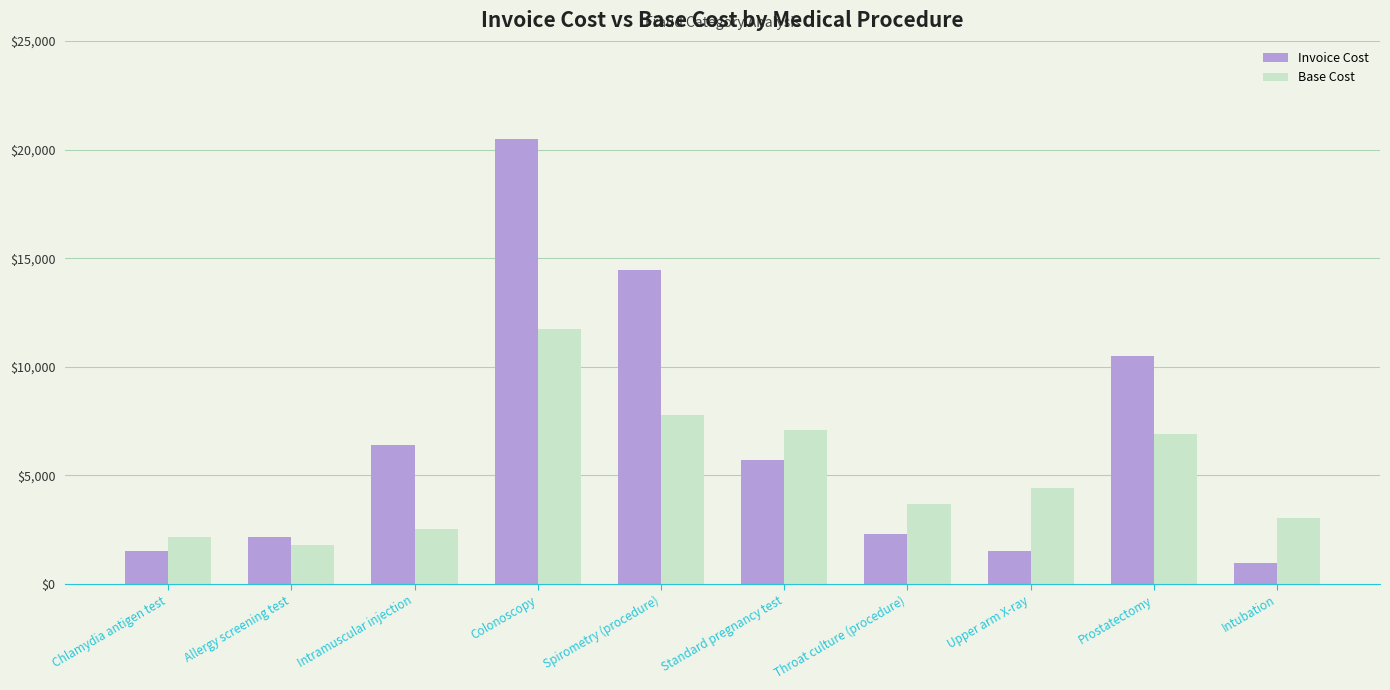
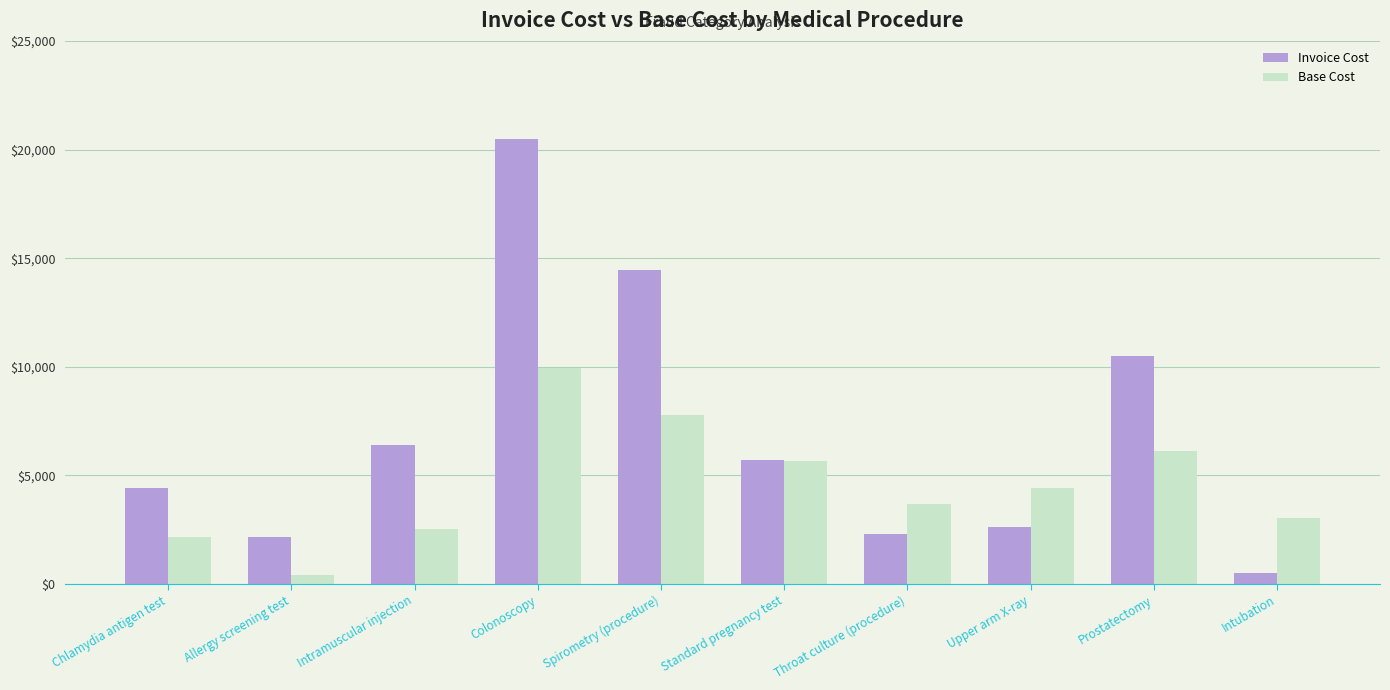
Invoice Cost, Chlamydia antigen test: $1,500 -> $4,400
Base Cost, Allergy screening test: $1,800 -> $400
Base Cost, Colonoscopy: $11,700 -> $9,900
Base Cost, Standard pregnancy test: $7,100 -> $5,700
Invoice Cost, Upper arm X-ray: $1,500 -> $2,600
Base Cost, Prostatectomy: $6,900 -> $6,100
Invoice Cost, Intubation: $1,000 -> $500
